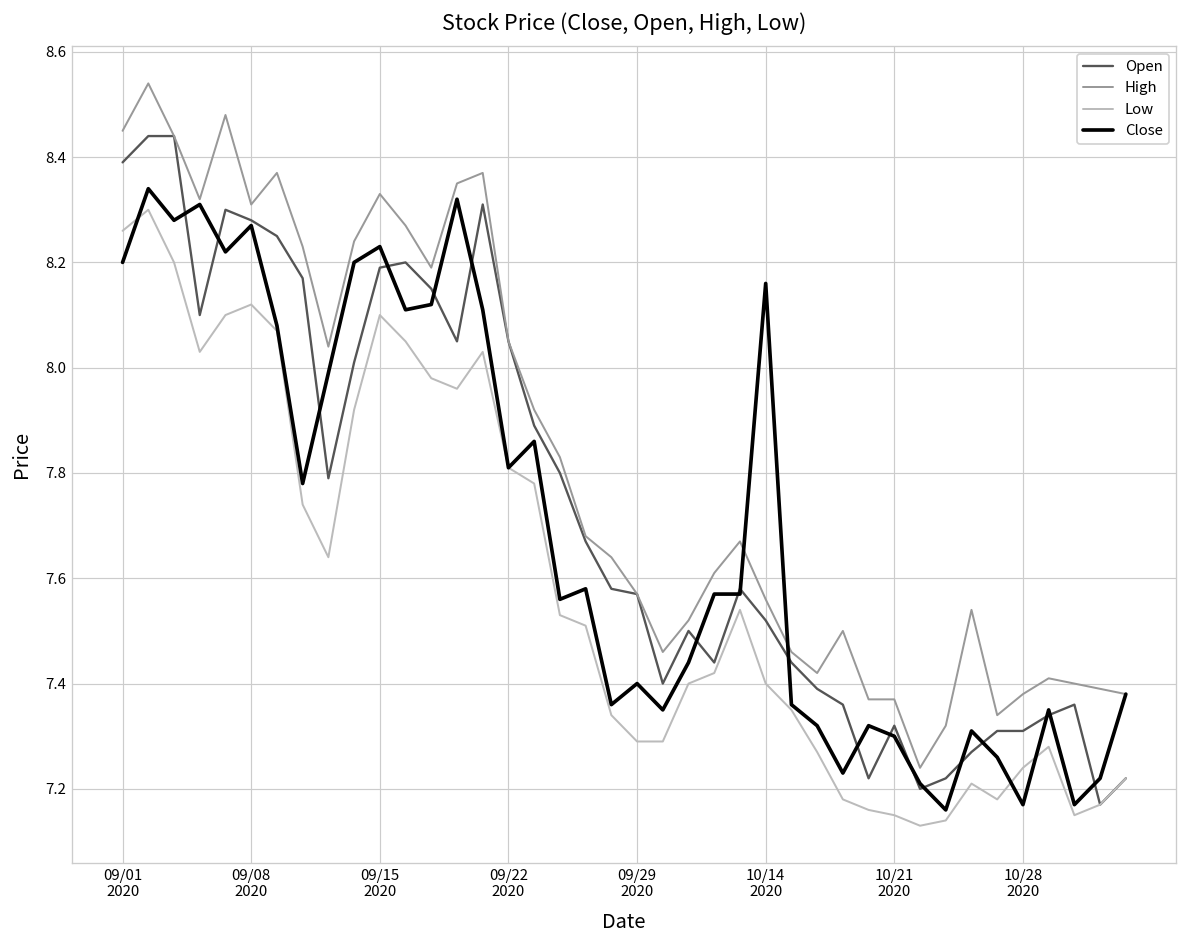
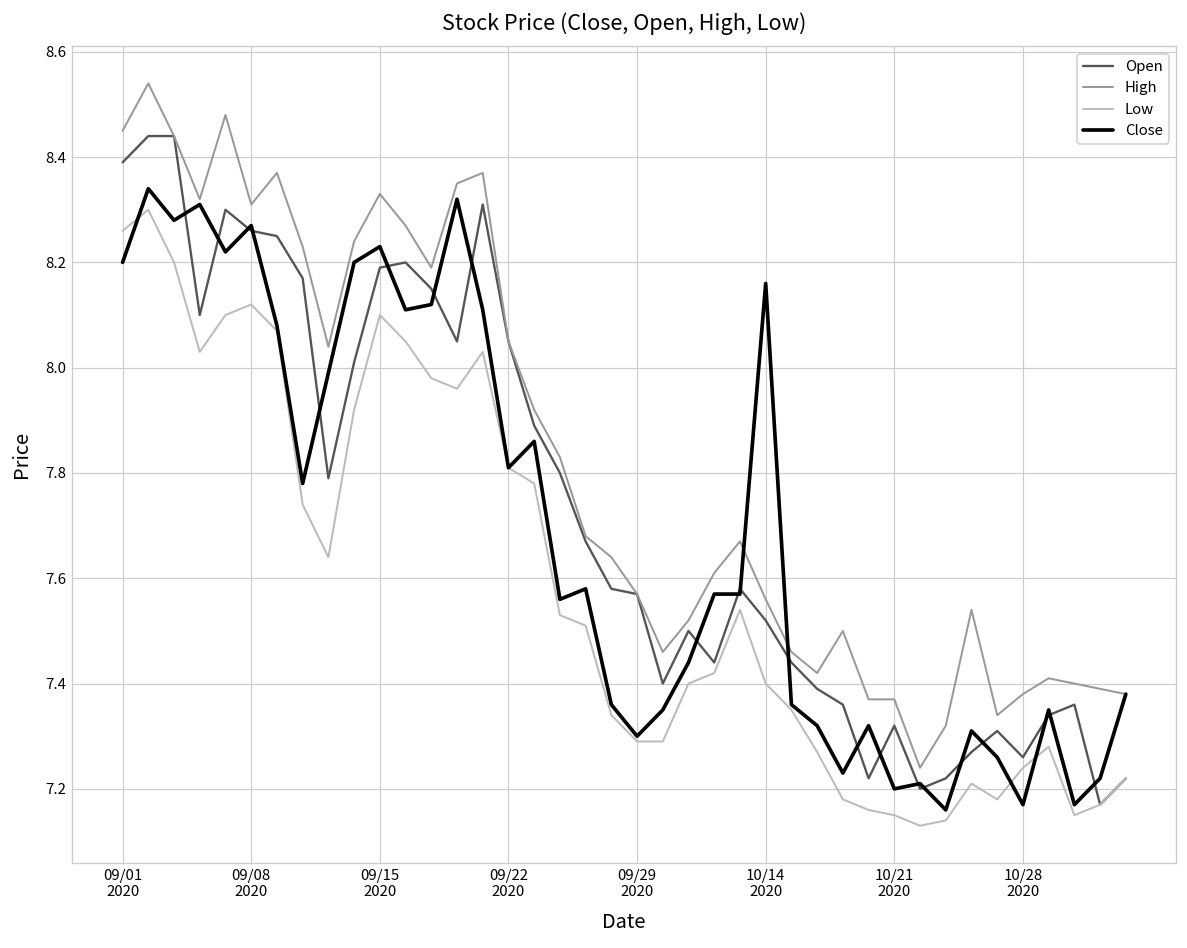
Open, 09/08 2020: 8.28 -> 8.26
Close, 09/29 2020: 7.4 -> 7.3
Close, 10/21 2020: 7.3 -> 7.2
Open, 10/28 2020: 7.31 -> 7.26
